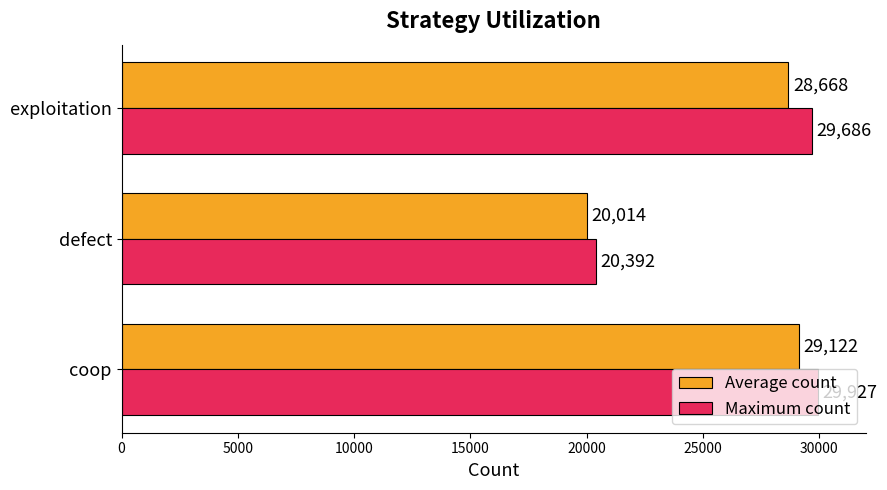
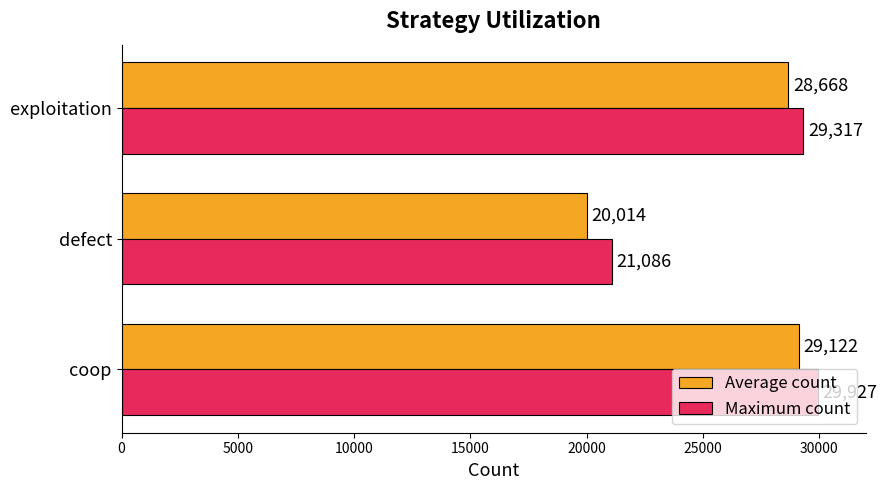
Maximum count, exploitation: 29,686 -> 29,317
Maximum count, defect: 20,392 -> 21,086
